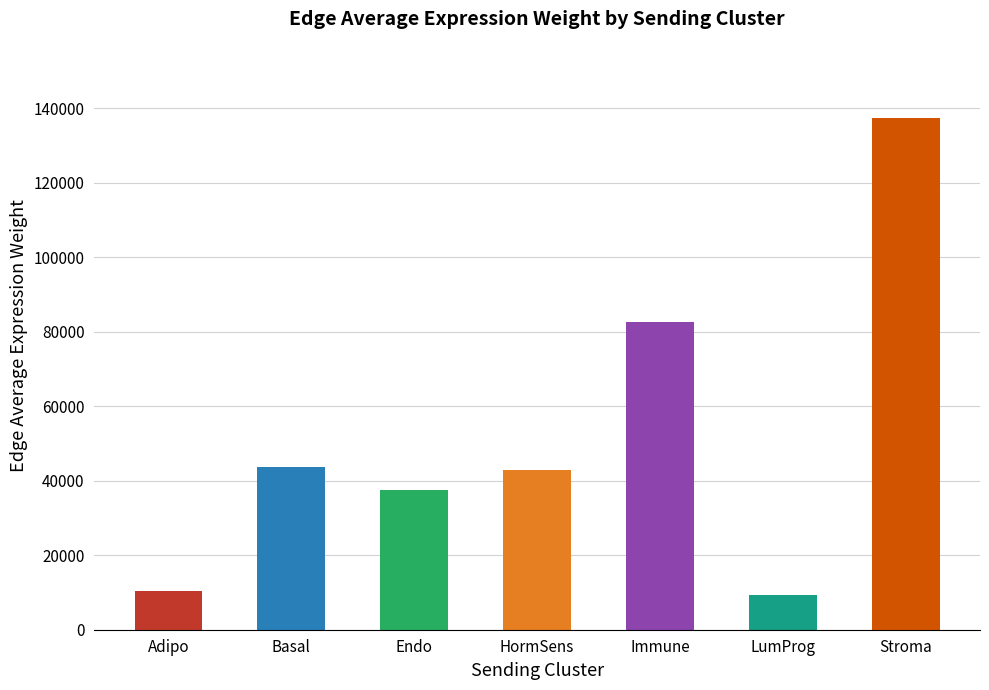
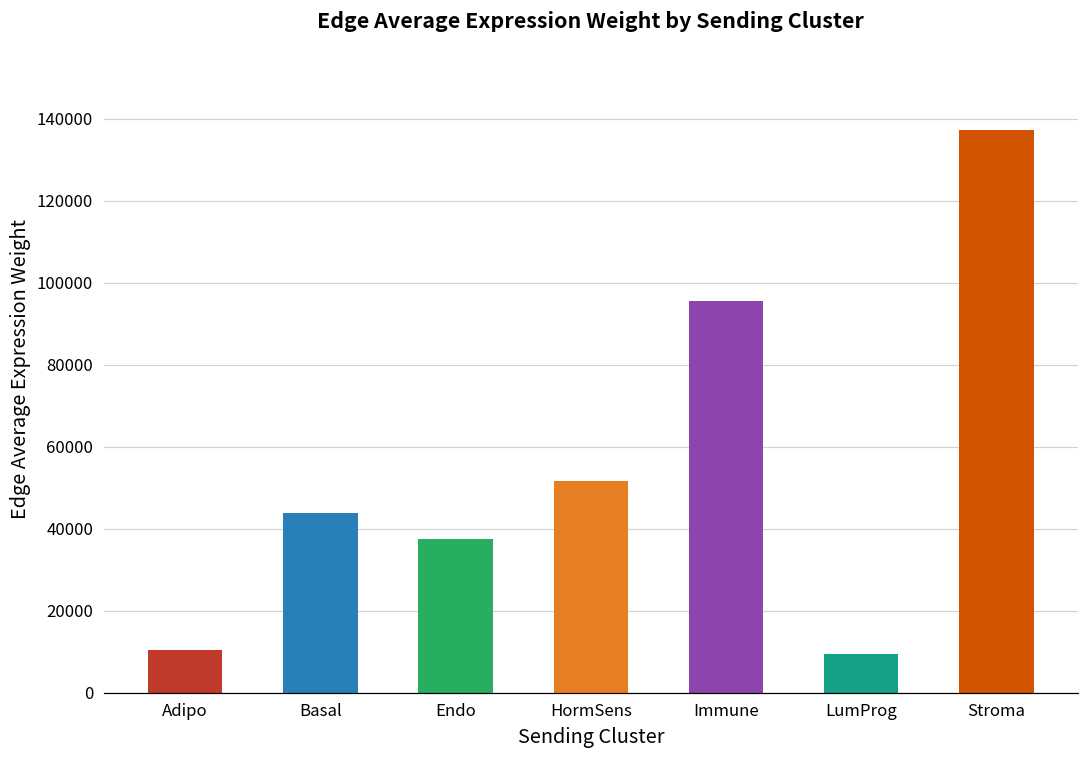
HormSens: 43000 -> 52000
Immune: 83000 -> 95000
